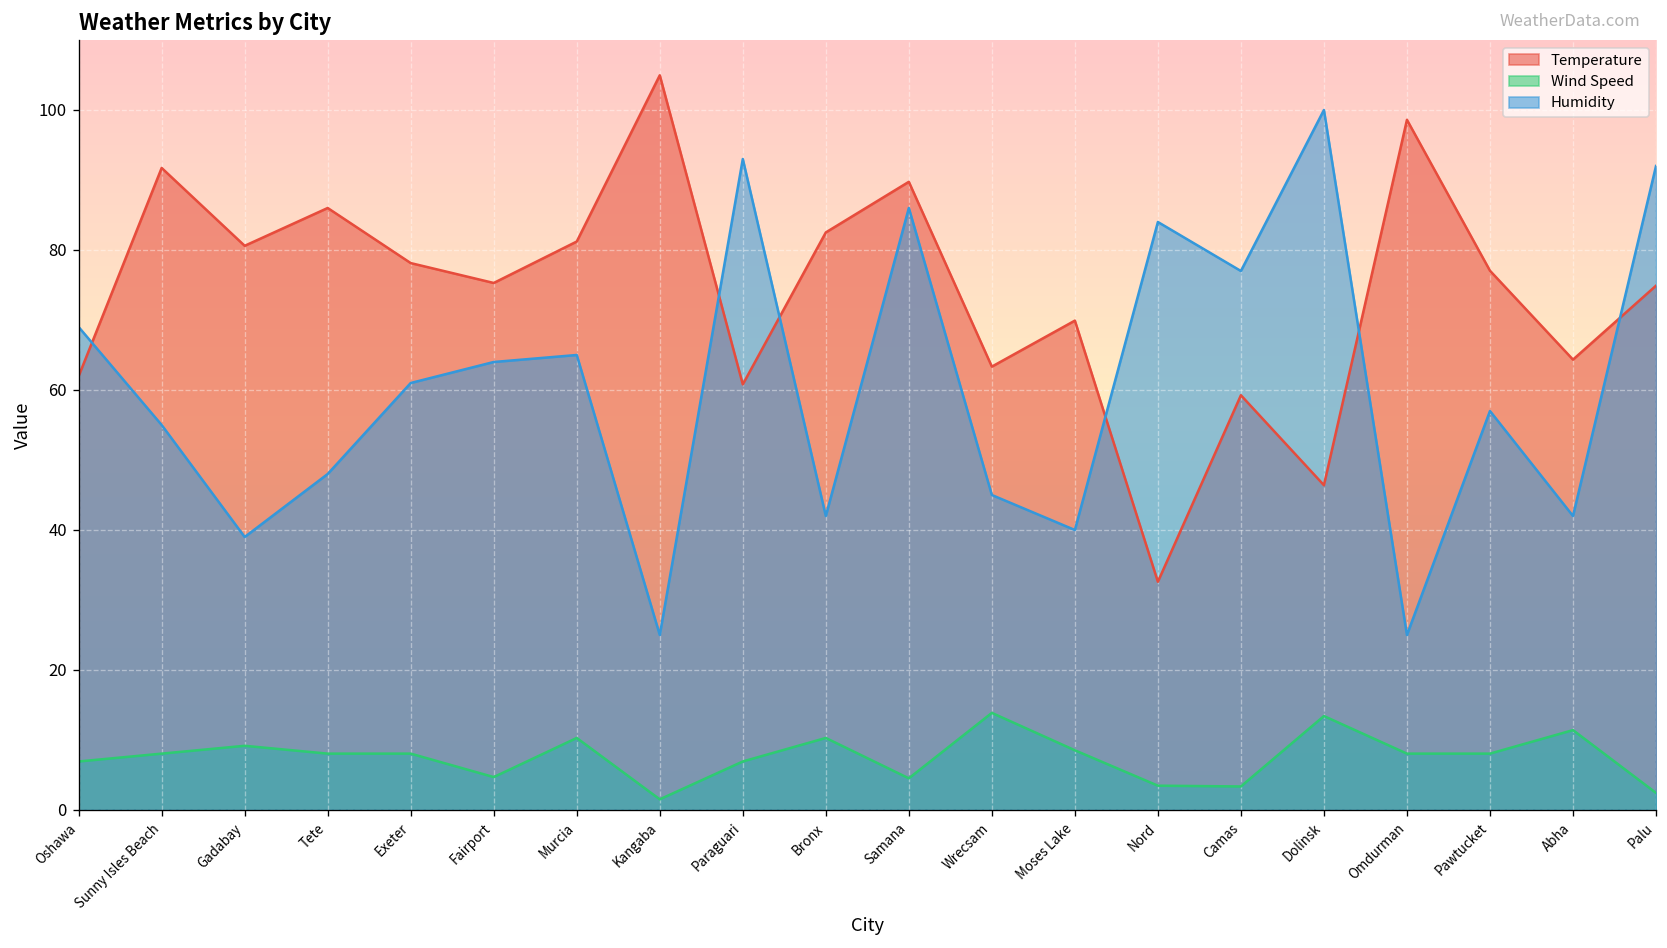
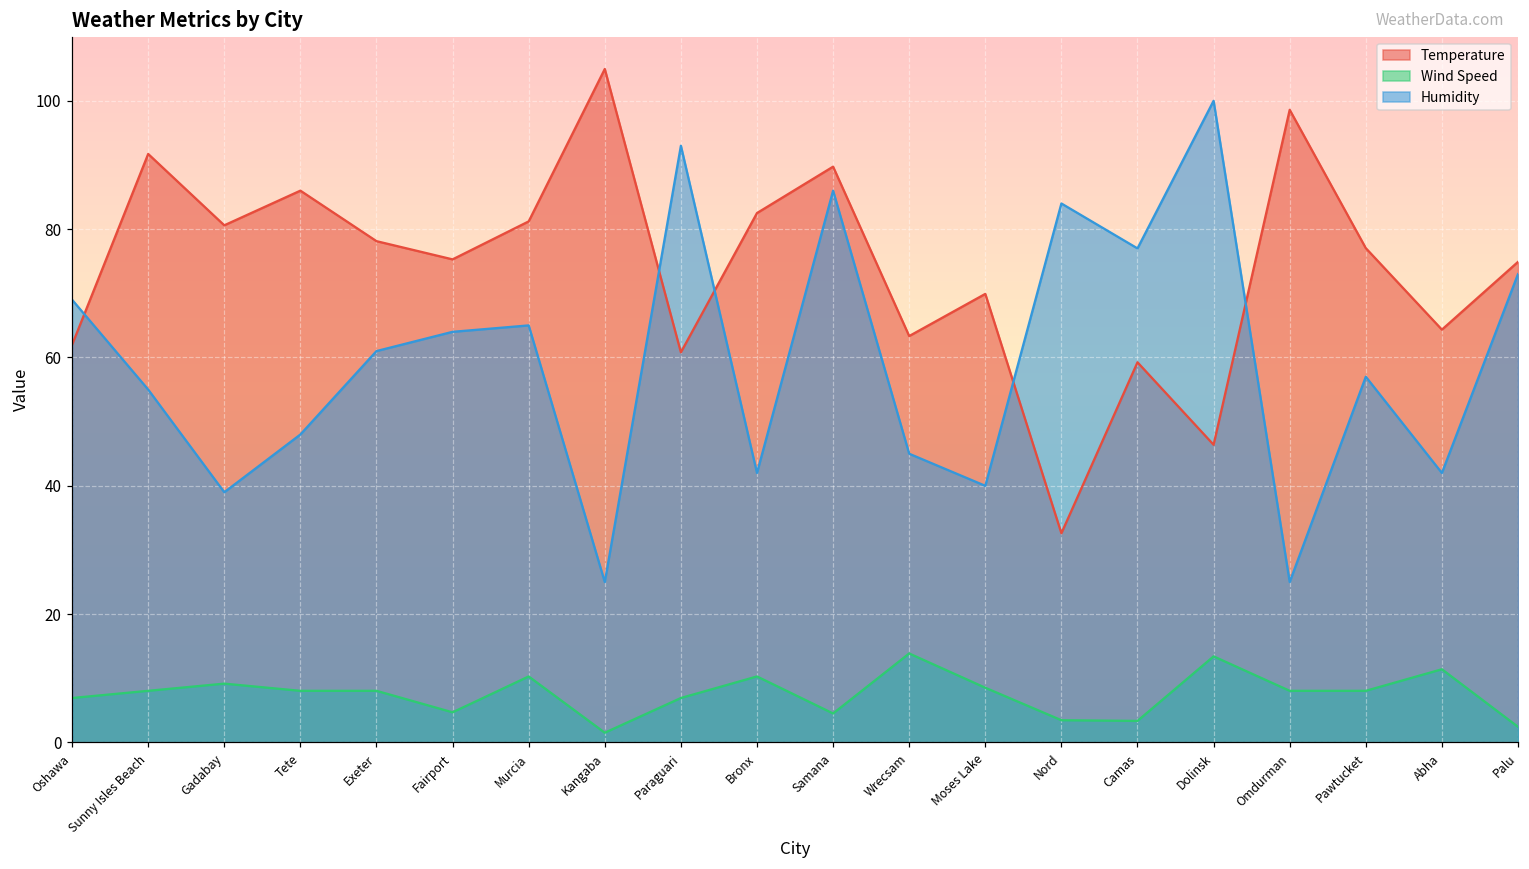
Humidity, Palu: 92 -> 73
